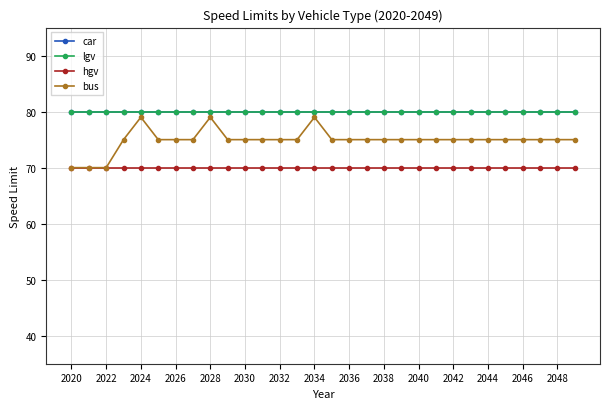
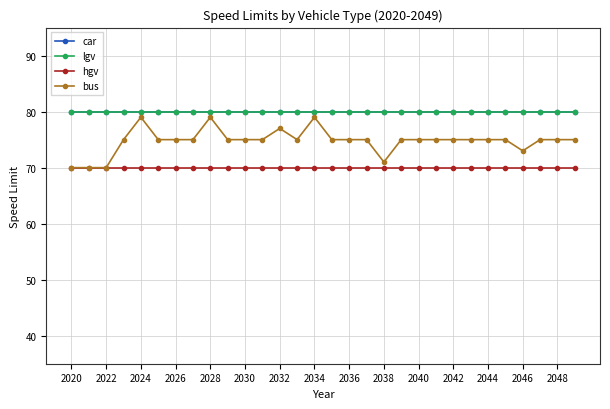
bus, 2032: 75 -> 77
bus, 2038: 75 -> 71
bus, 2046: 75 -> 73
